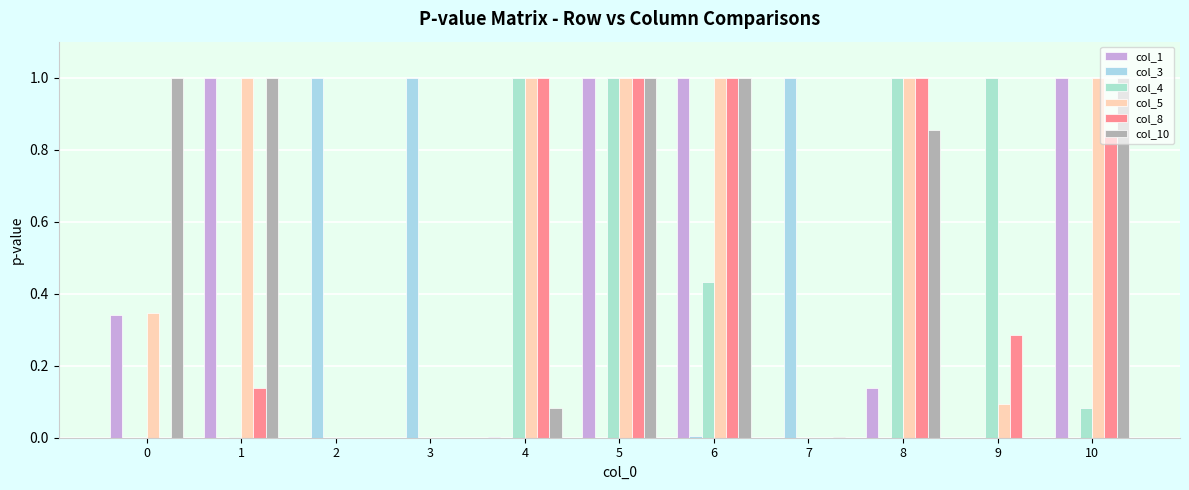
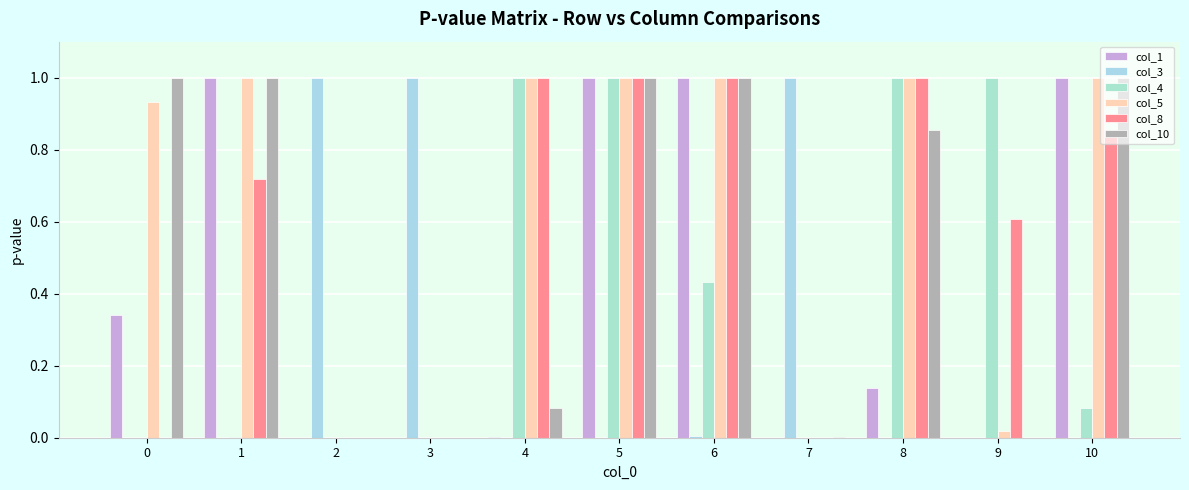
col_5, 0: 0.35 -> 0.93
col_8, 1: 0.14 -> 0.72
col_5, 9: 0.09 -> 0.02
col_8, 9: 0.29 -> 0.61
